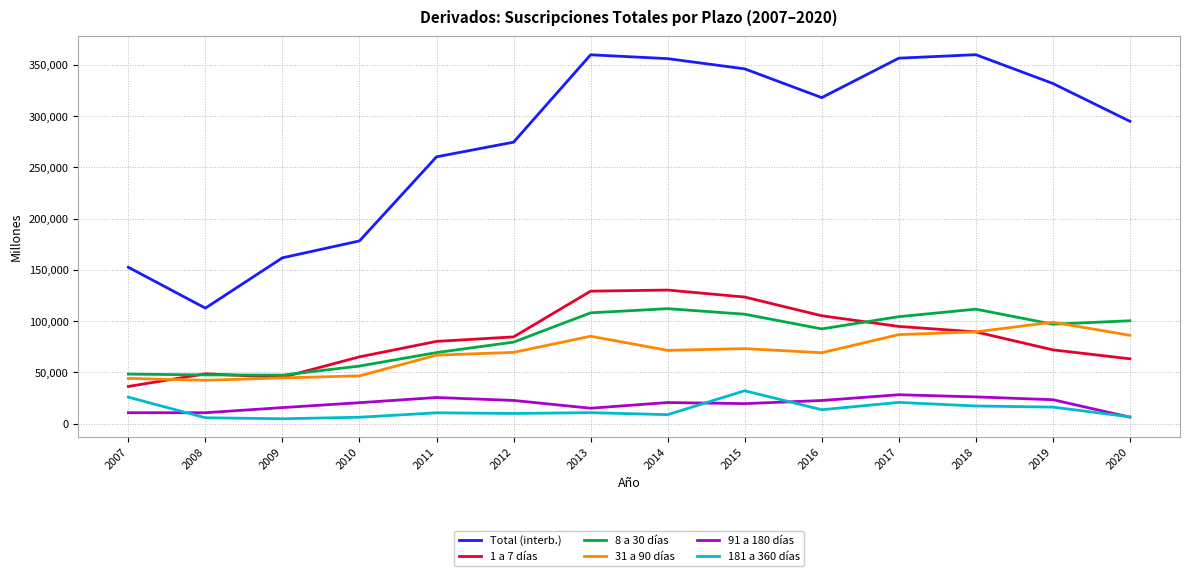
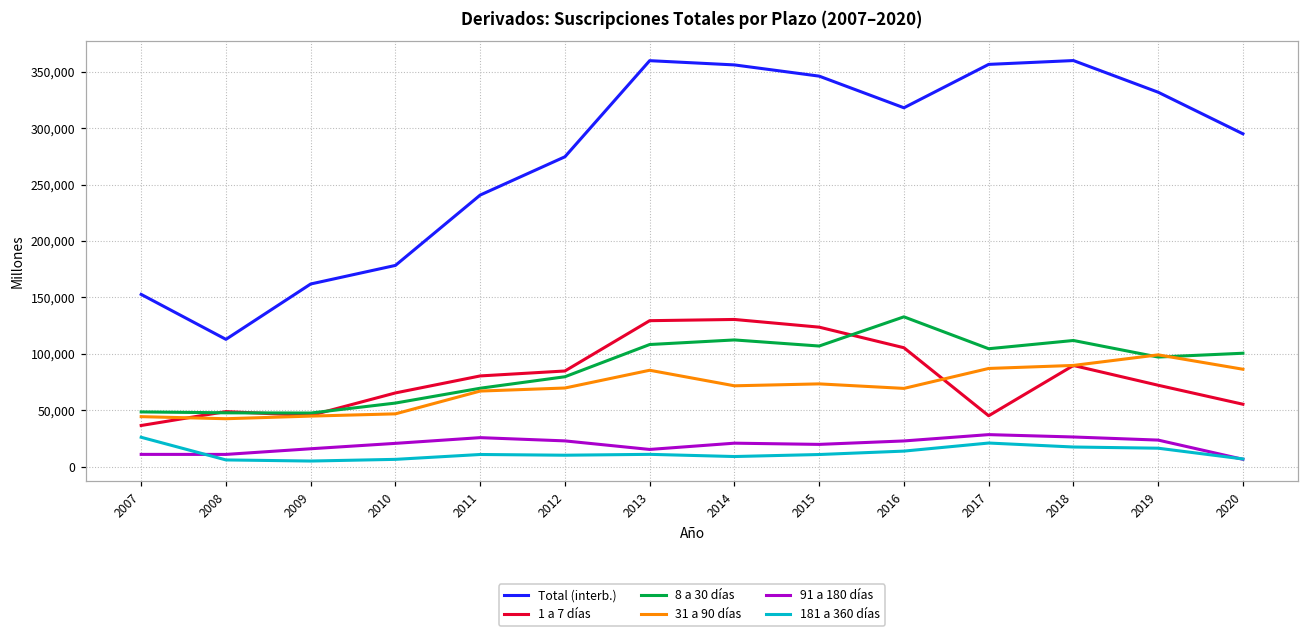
Total (interb.), 2011: 260,000 -> 241,000
181 a 360 días, 2015: 32,000 -> 11,000
8 a 30 días, 2016: 92,000 -> 133,000
1 a 7 días, 2017: 95,000 -> 45,000
1 a 7 días, 2020: 63,000 -> 55,000
